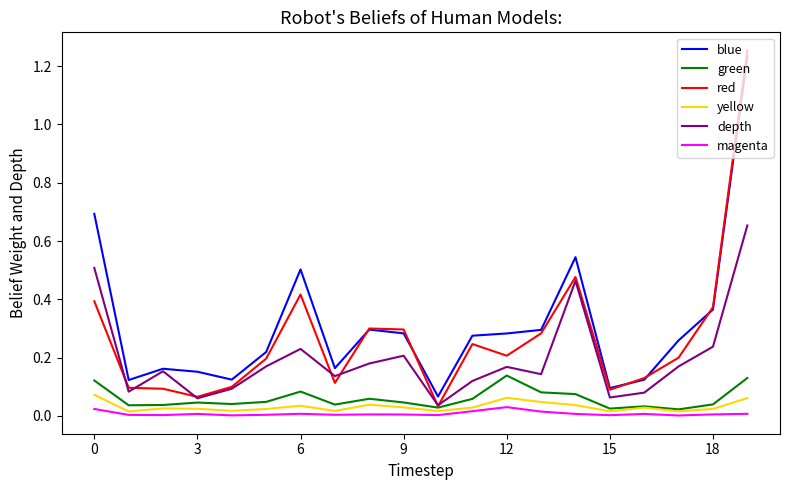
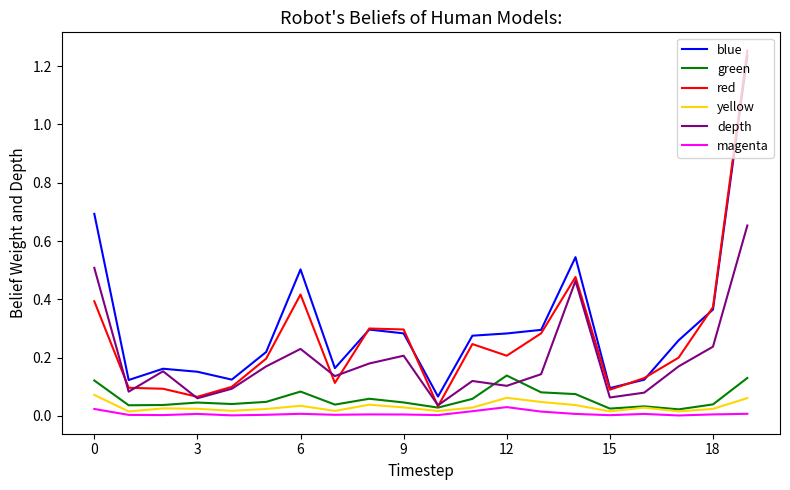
depth, 12: 0.17 -> 0.10
